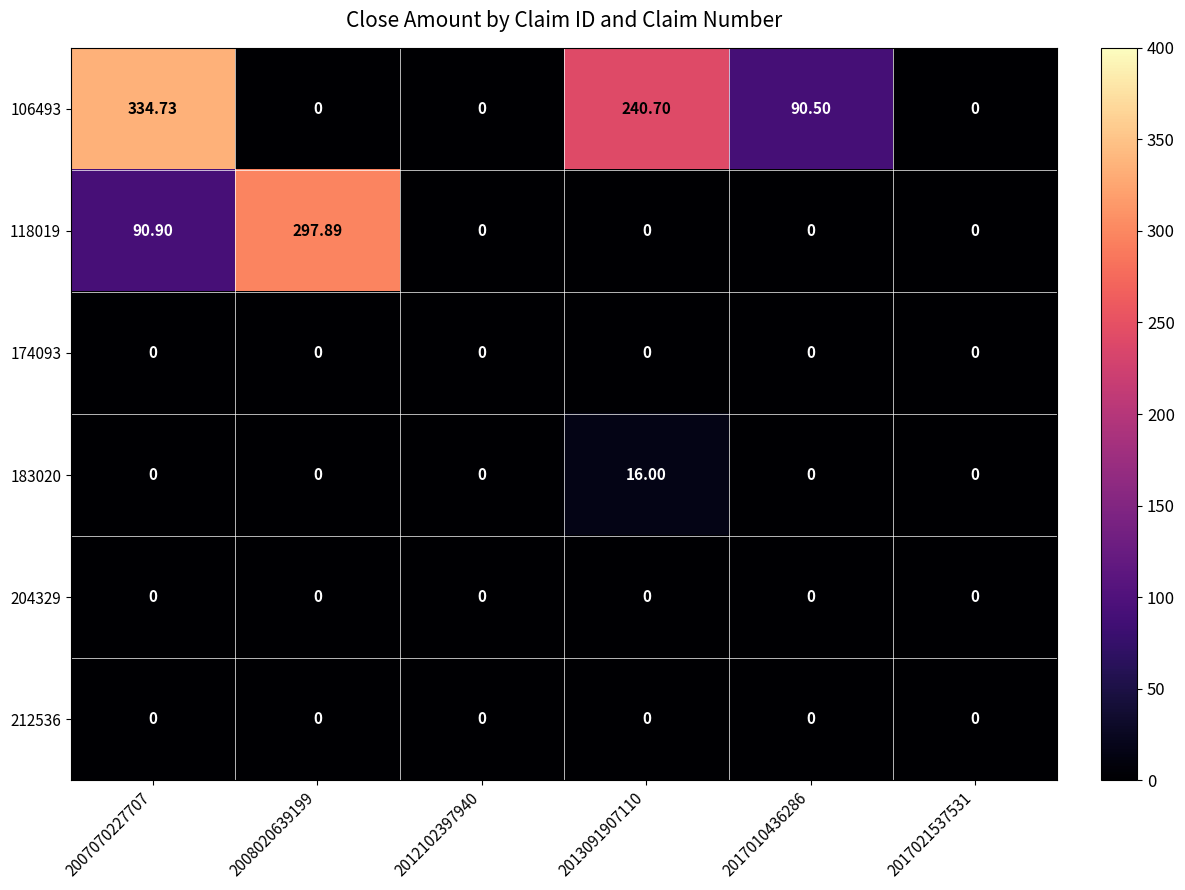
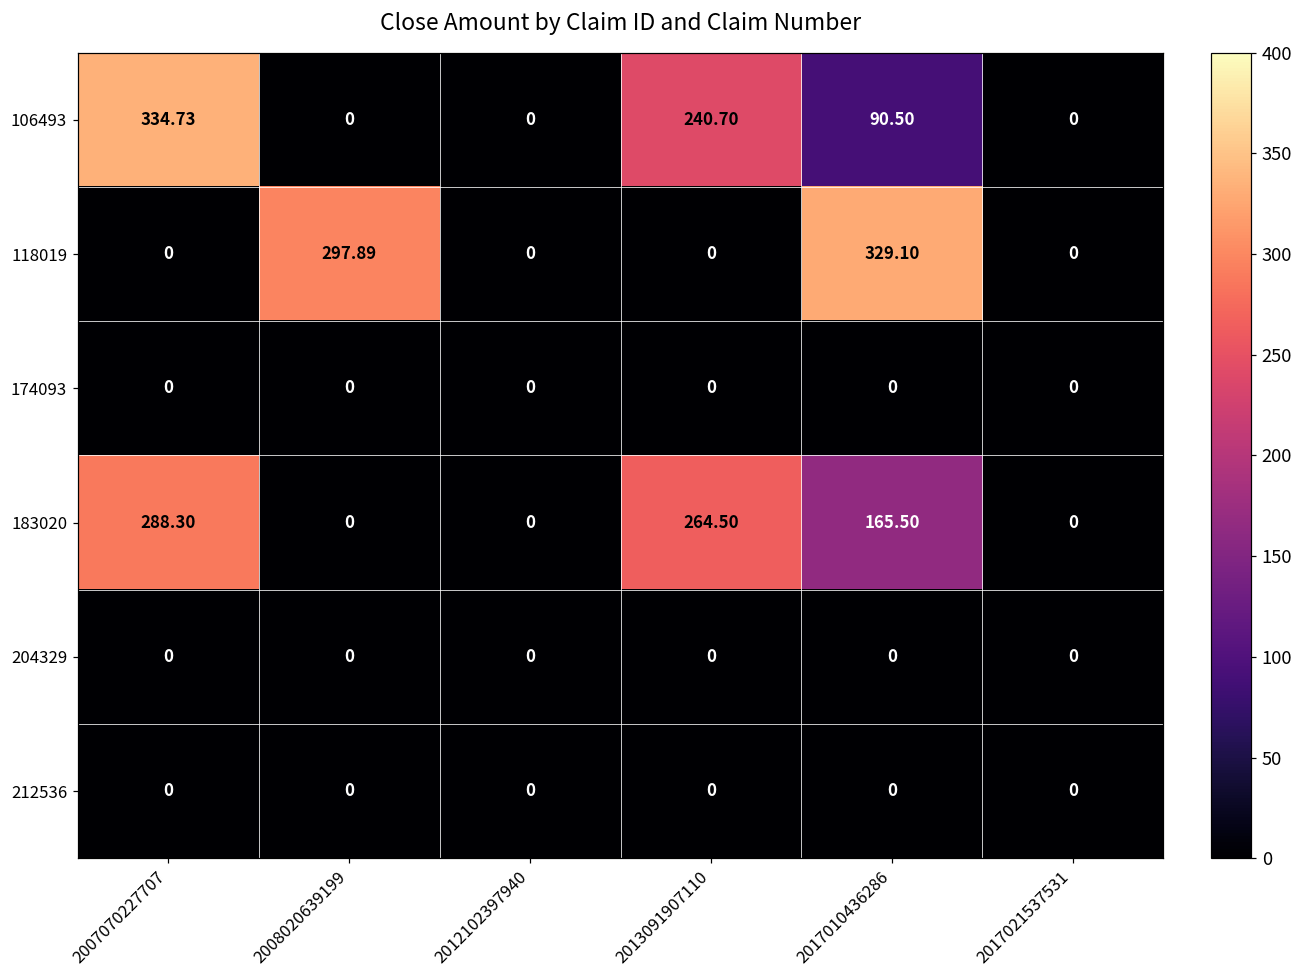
118019, 2007070227707: 90.90 -> 0
118019, 2017010436286: 0 -> 329.10
183020, 2007070227707: 0 -> 288.30
183020, 2013091907110: 16.00 -> 264.50
183020, 2017010436286: 0 -> 165.50
